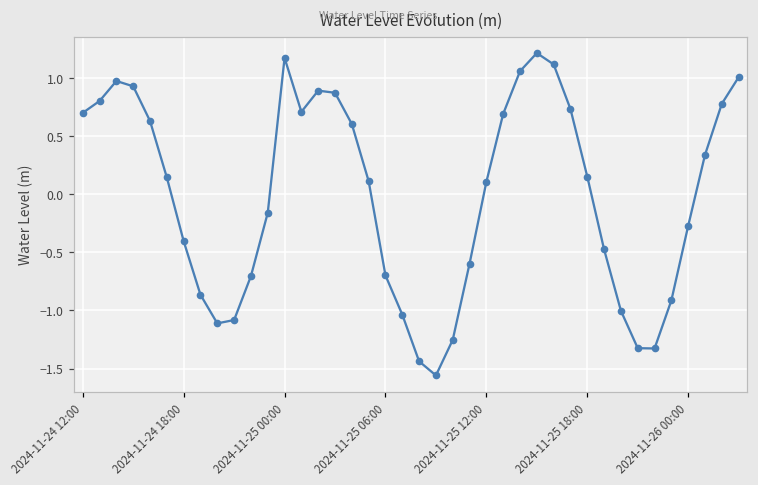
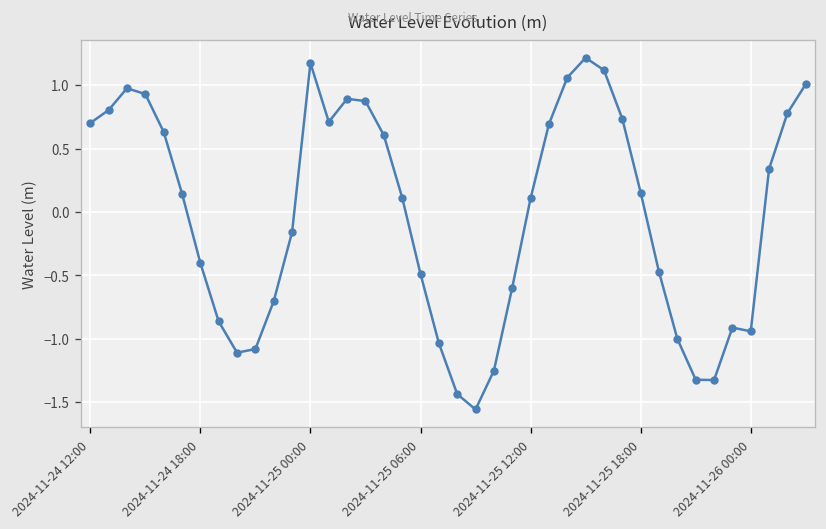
2024-11-25 06:00: -0.70 -> -0.49
2024-11-26 00:00: -0.27 -> -0.94
